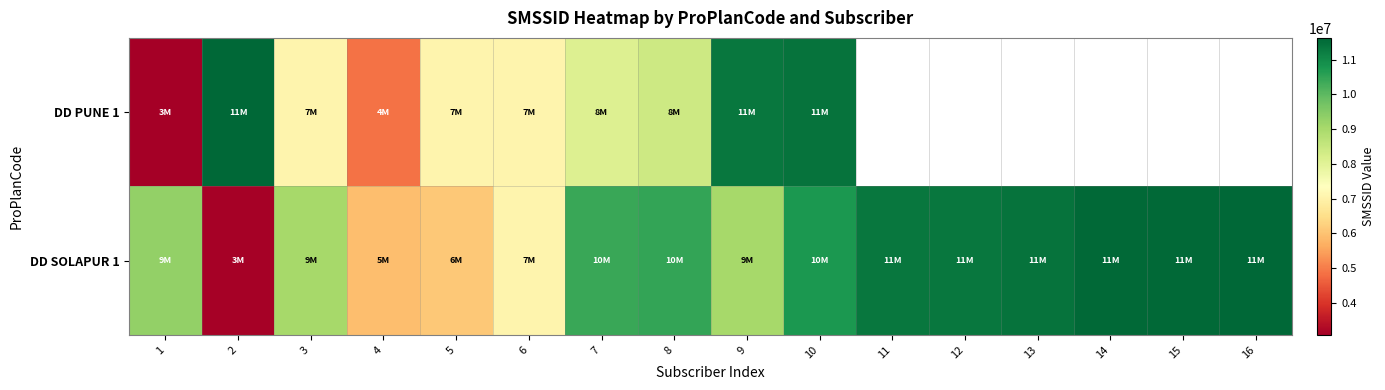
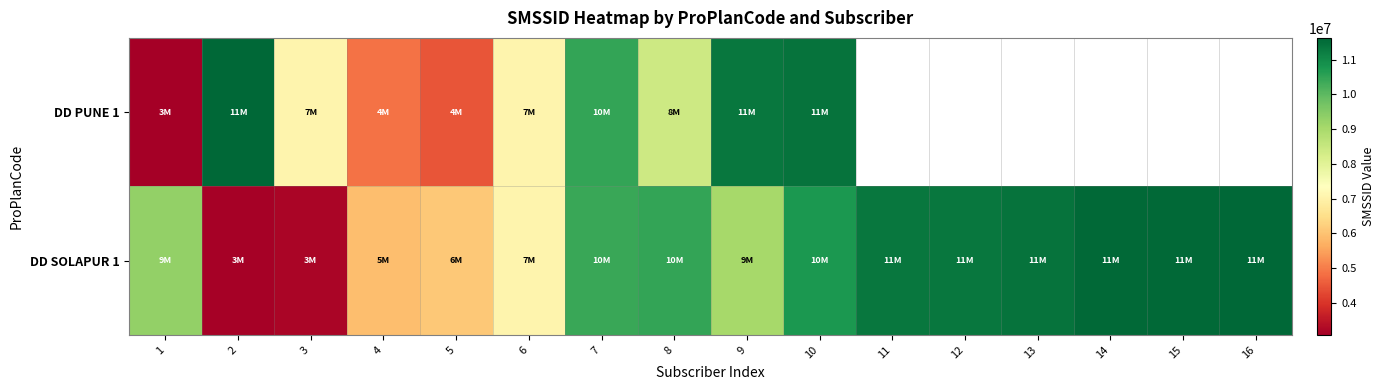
DD PUNE 1, 5: 7M -> 4M
DD PUNE 1, 7: 8M -> 10M
DD SOLAPUR 1, 3: 9M -> 3M
